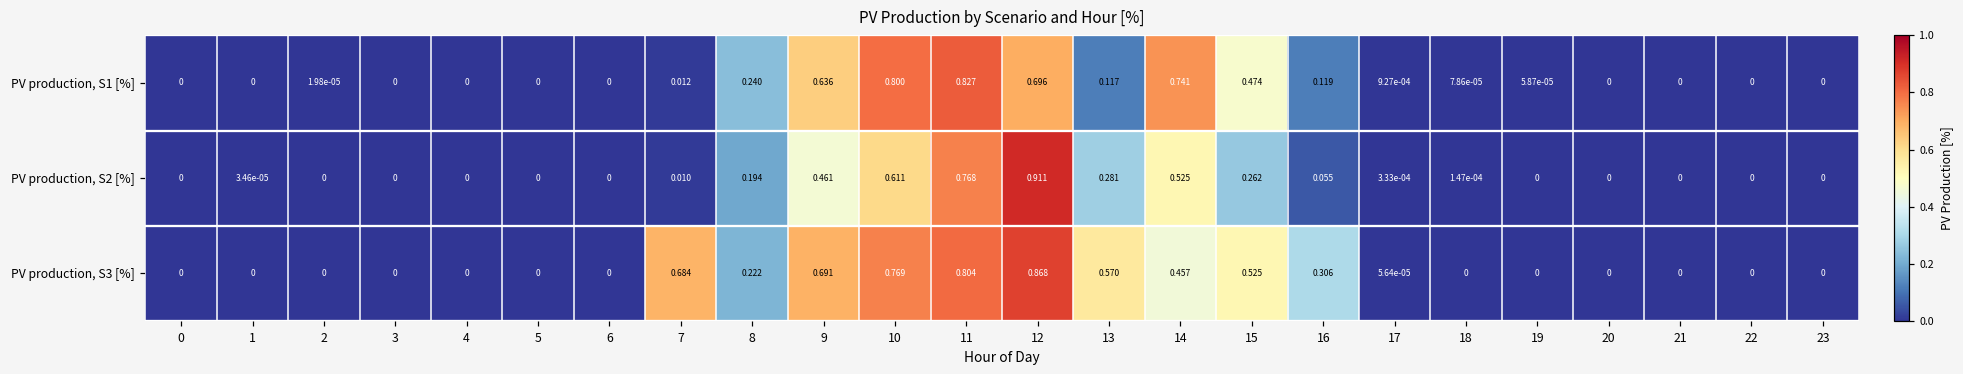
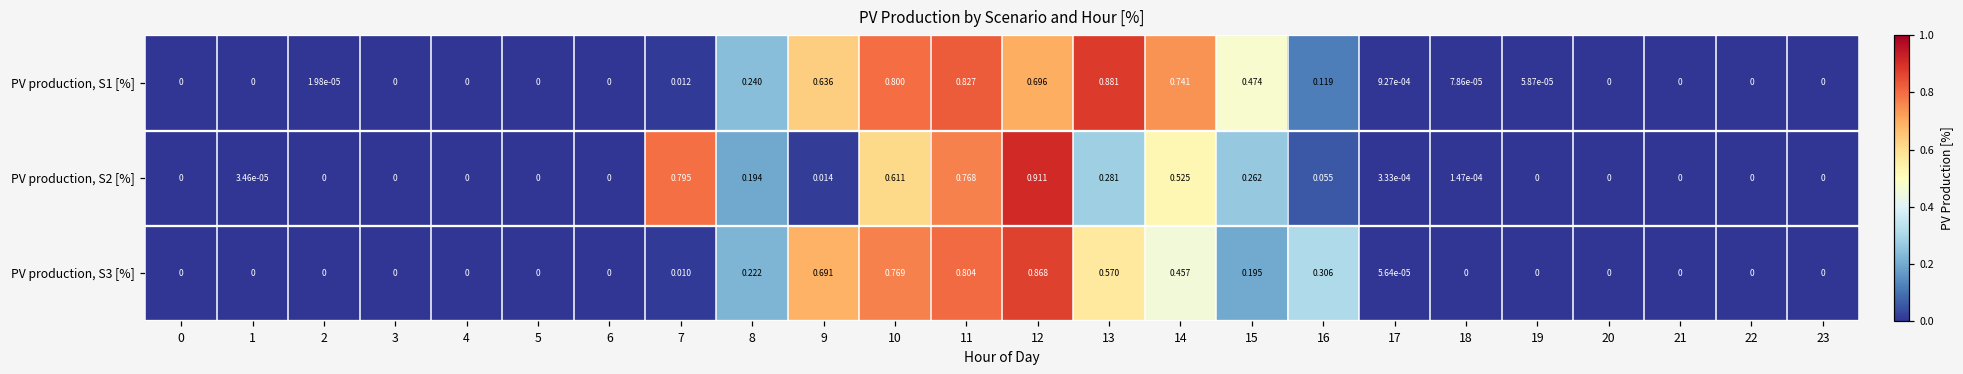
PV production, S1 [%], 13: 0.117 -> 0.881
PV production, S2 [%], 7: 0.010 -> 0.795
PV production, S2 [%], 9: 0.461 -> 0.014
PV production, S3 [%], 7: 0.684 -> 0.010
PV production, S3 [%], 15: 0.525 -> 0.195
